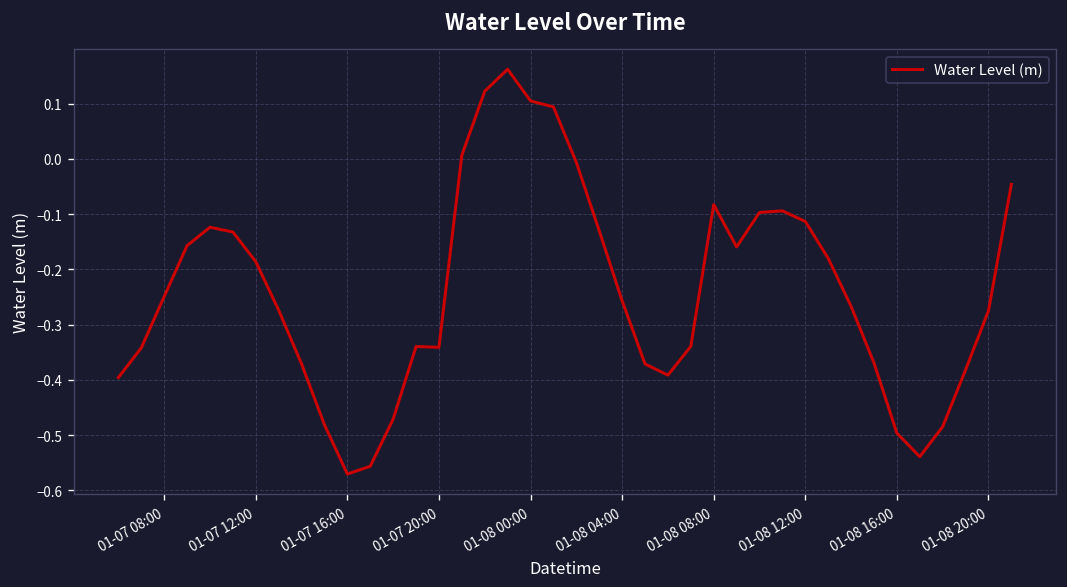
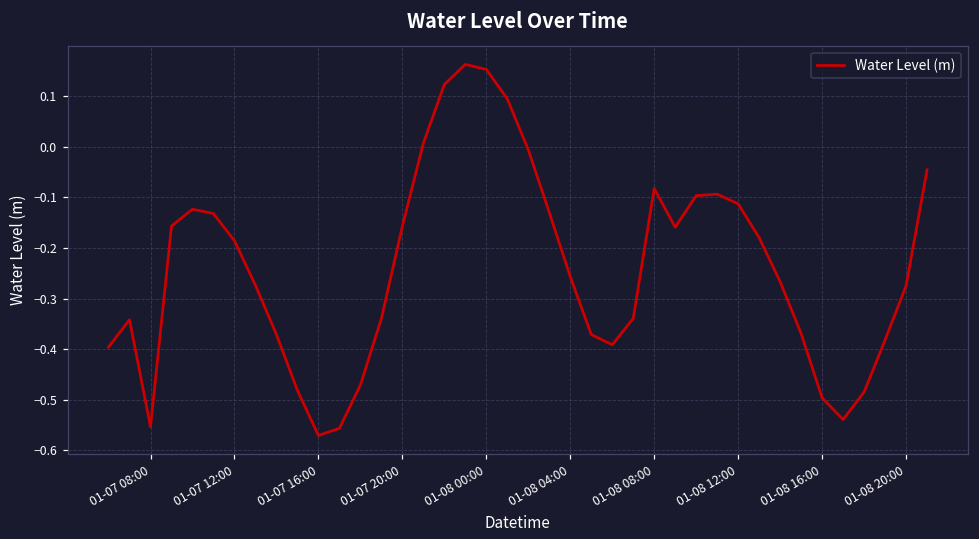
01-07 08:00: -0.25 -> -0.55
01-07 20:00: -0.34 -> -0.16
01-08 00:00: 0.11 -> 0.15
